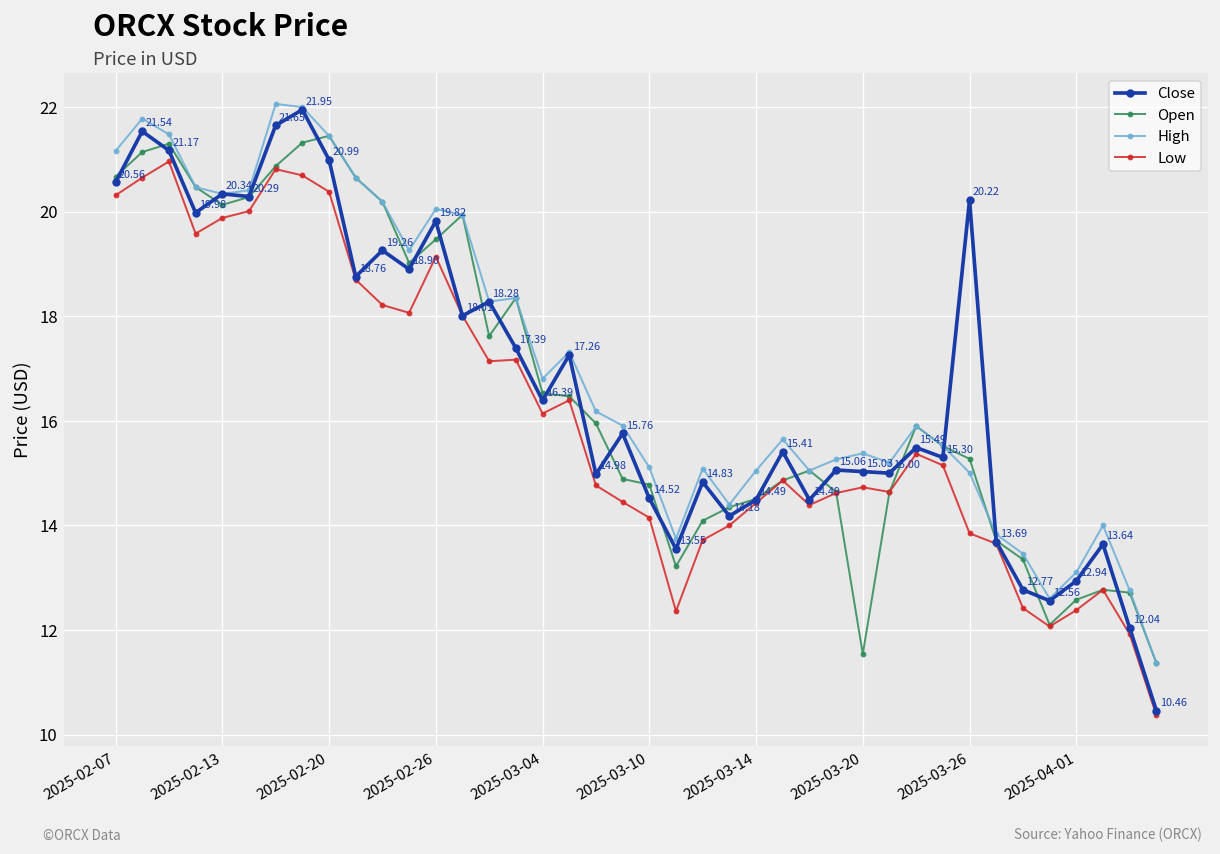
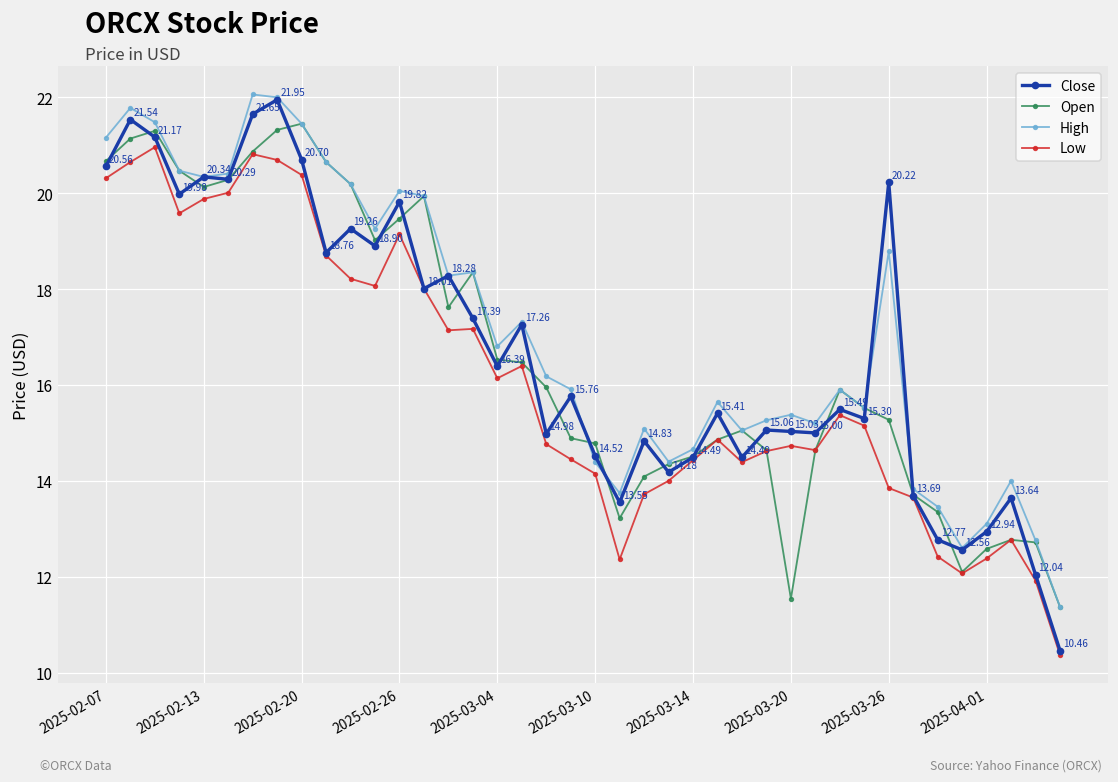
Close, 2025-02-20: 20.99 -> 20.70
High, 2025-03-10: 15.1 -> 14.4
High, 2025-03-14: 15.0 -> 14.7
High, 2025-03-26: 15.0 -> 18.8
